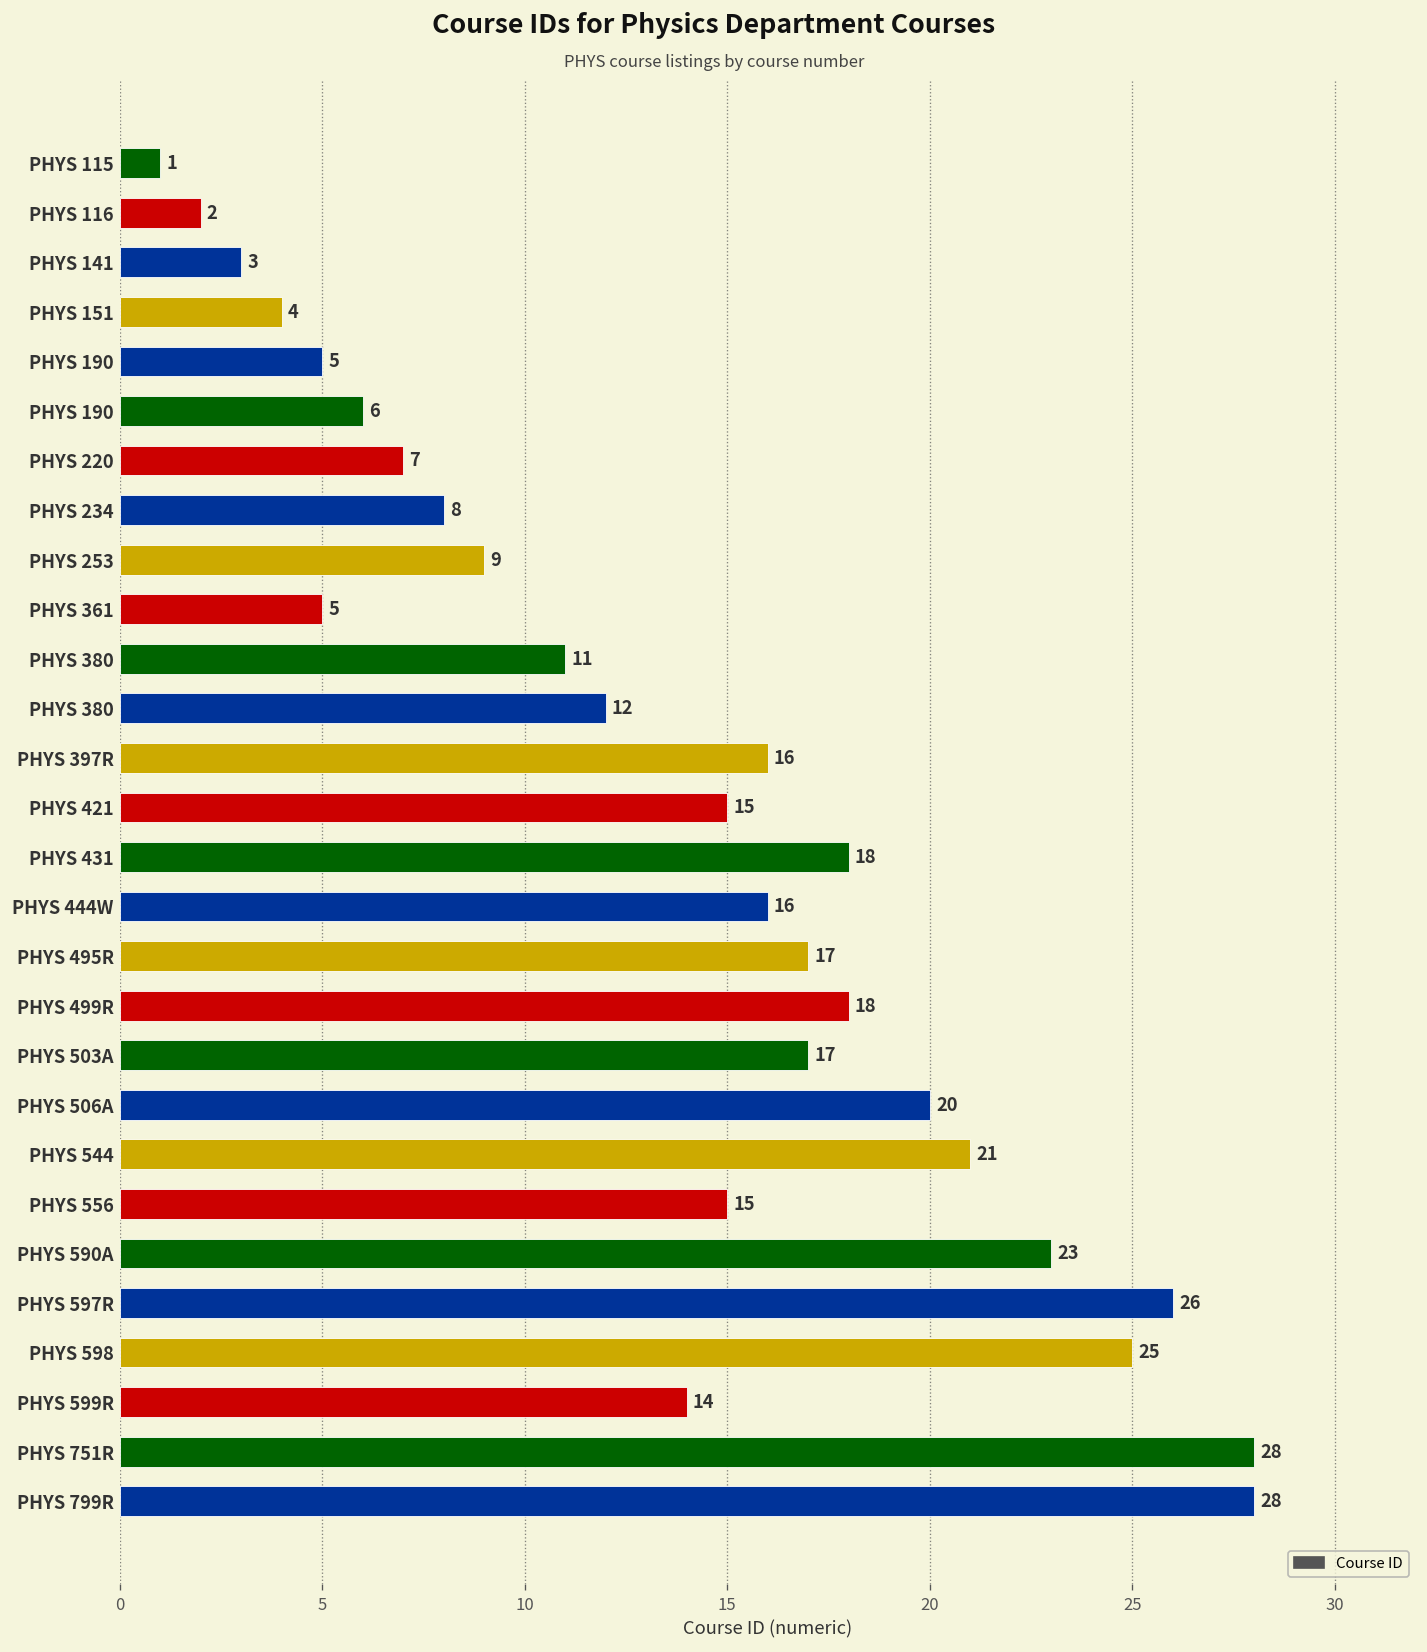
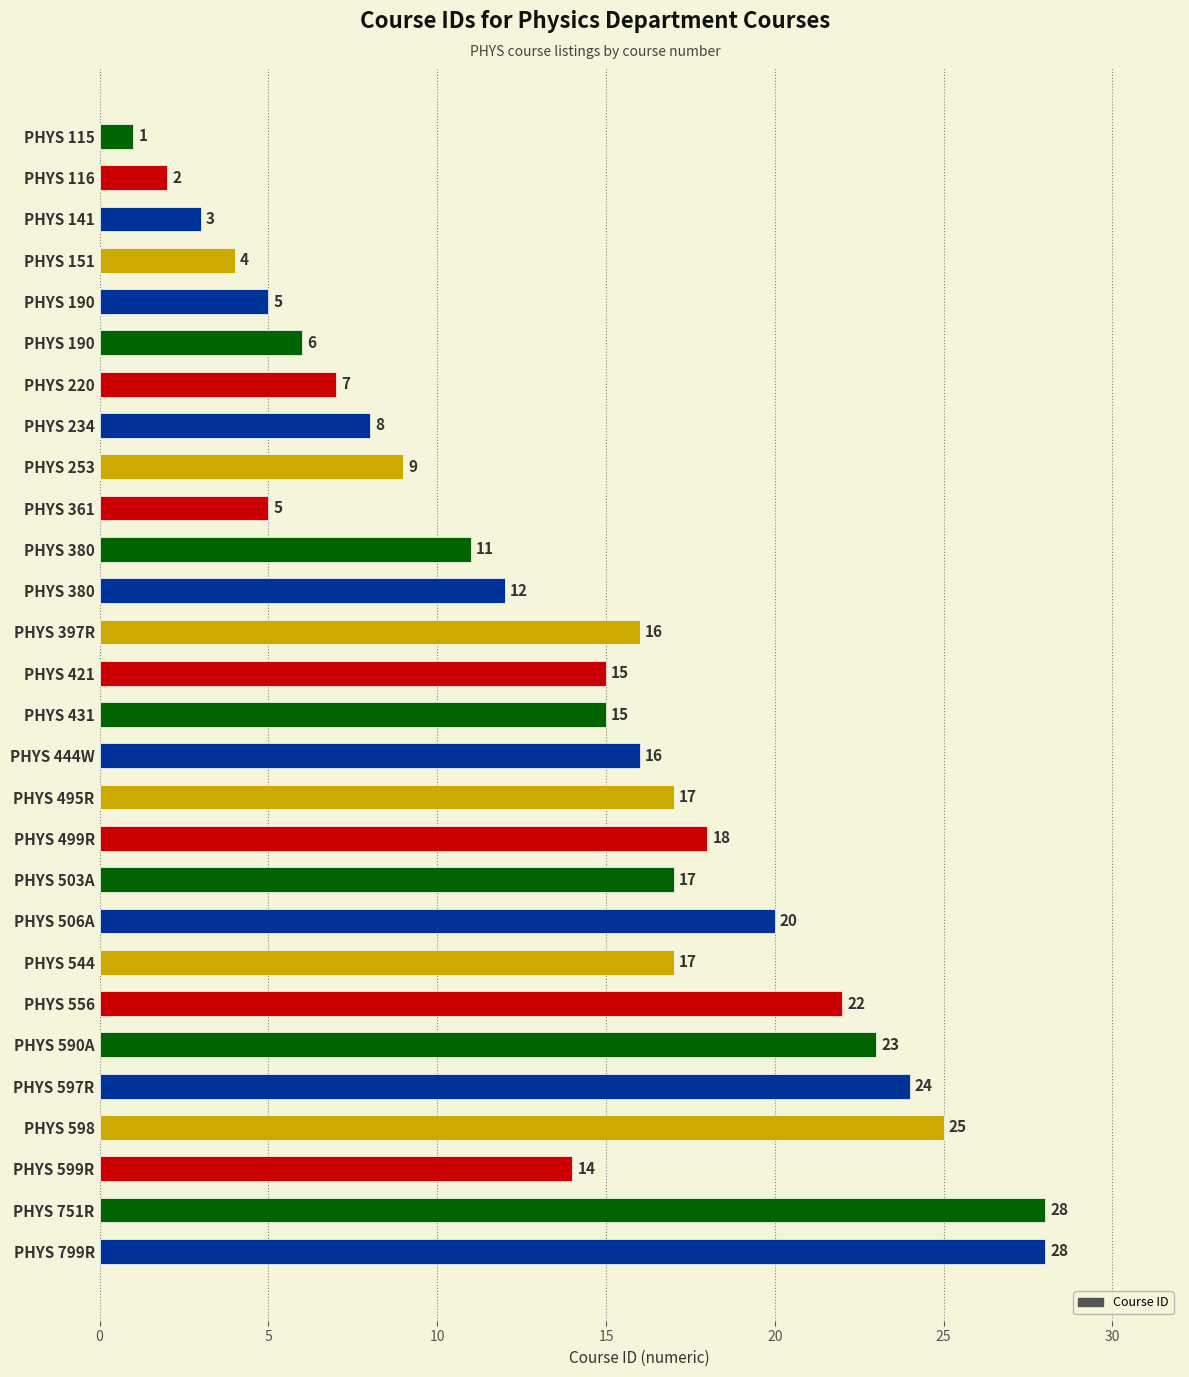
PHYS 431: 18 -> 15
PHYS 544: 21 -> 17
PHYS 556: 15 -> 22
PHYS 597R: 26 -> 24
